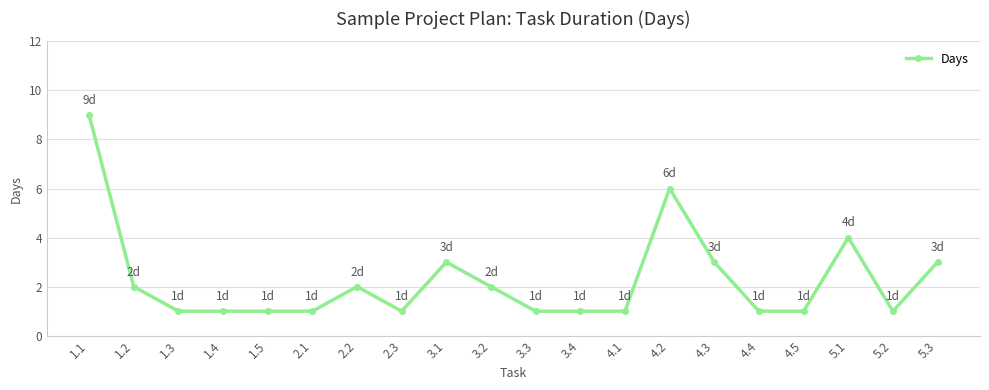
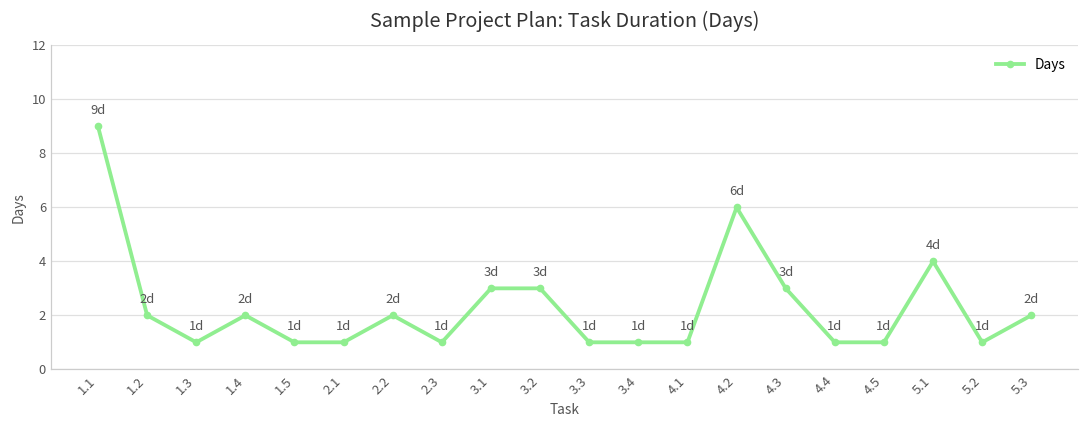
1.4: 1d -> 2d
3.2: 2d -> 3d
5.3: 3d -> 2d
